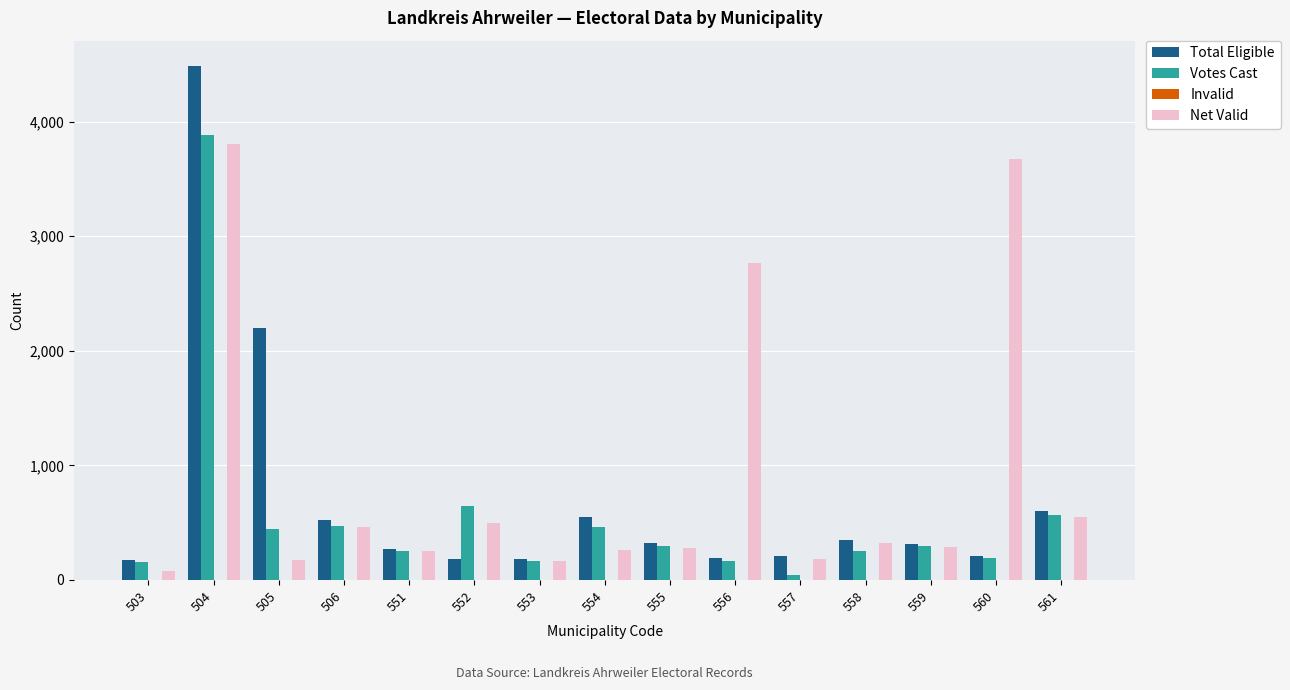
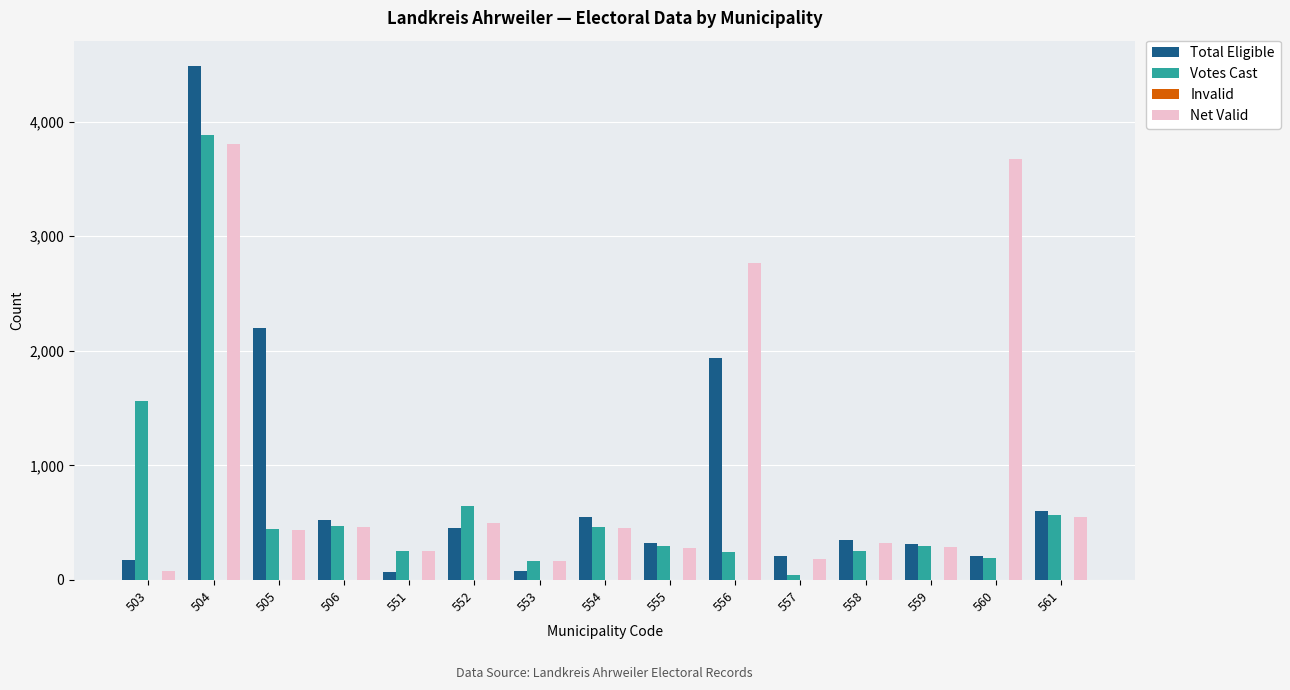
Votes Cast, 503: 160 -> 1,560
Net Valid, 505: 170 -> 440
Total Eligible, 551: 270 -> 70
Total Eligible, 552: 180 -> 450
Total Eligible, 553: 180 -> 80
Net Valid, 554: 260 -> 450
Total Eligible, 556: 190 -> 1,940
Votes Cast, 556: 170 -> 250
